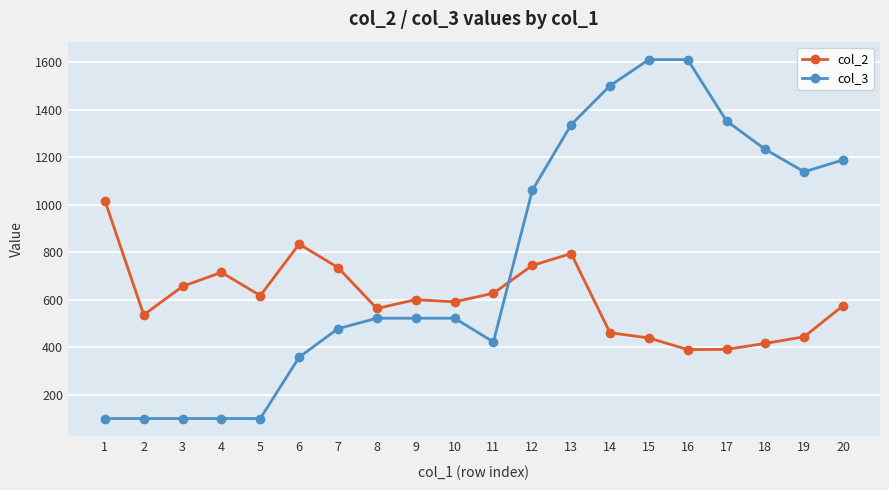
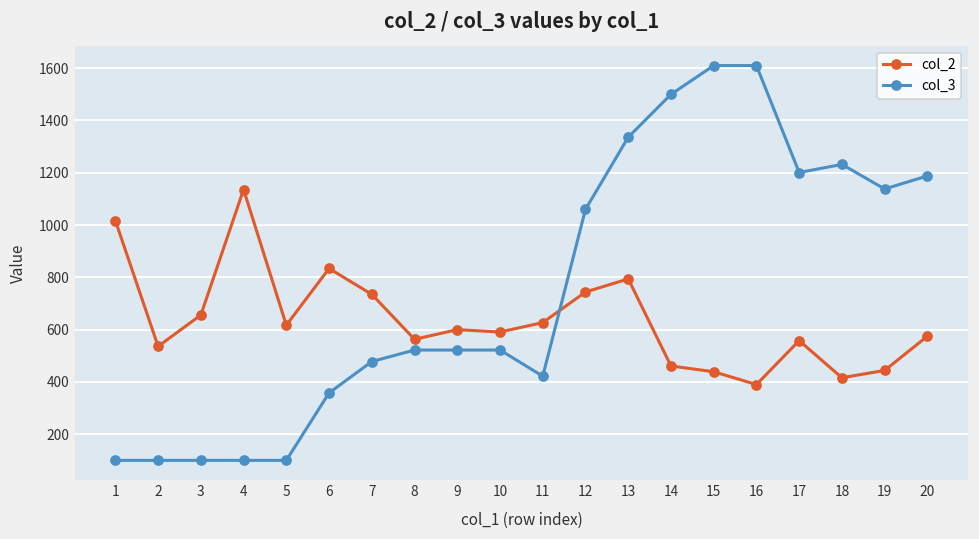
col_2, 4: 720 -> 1140
col_2, 17: 390 -> 560
col_3, 17: 1350 -> 1200
